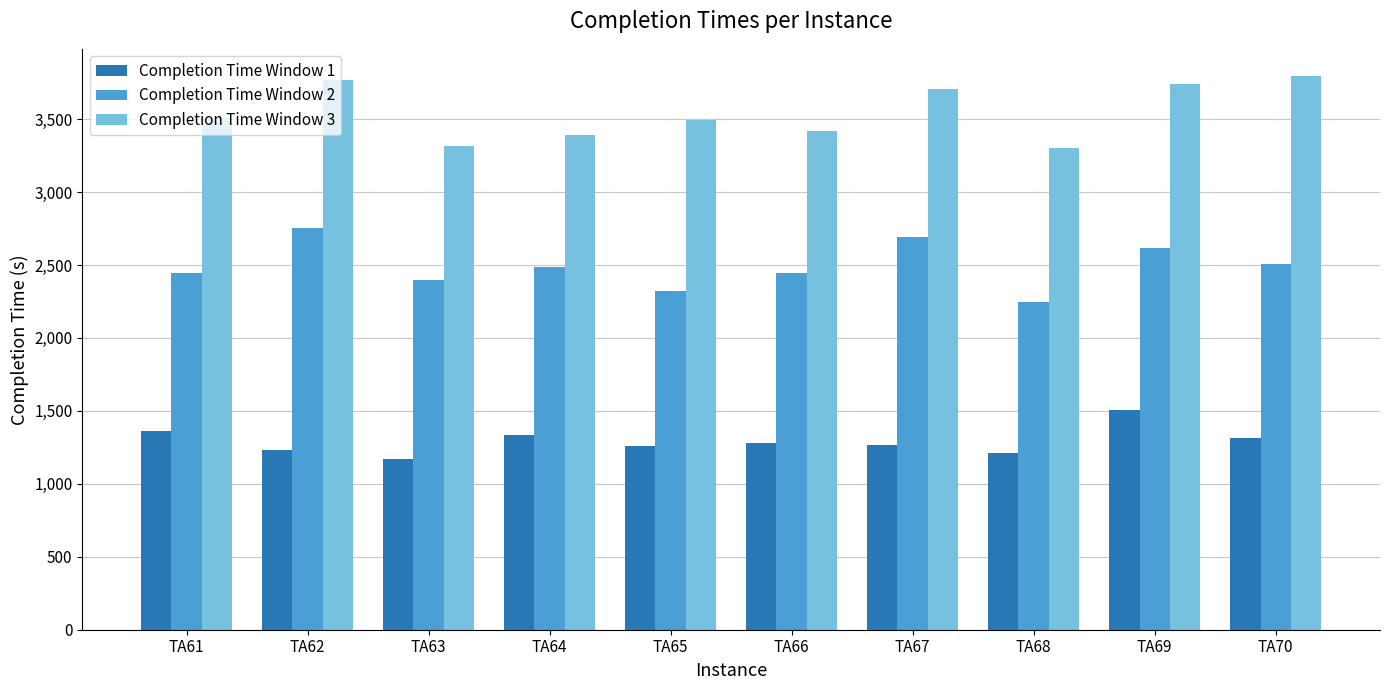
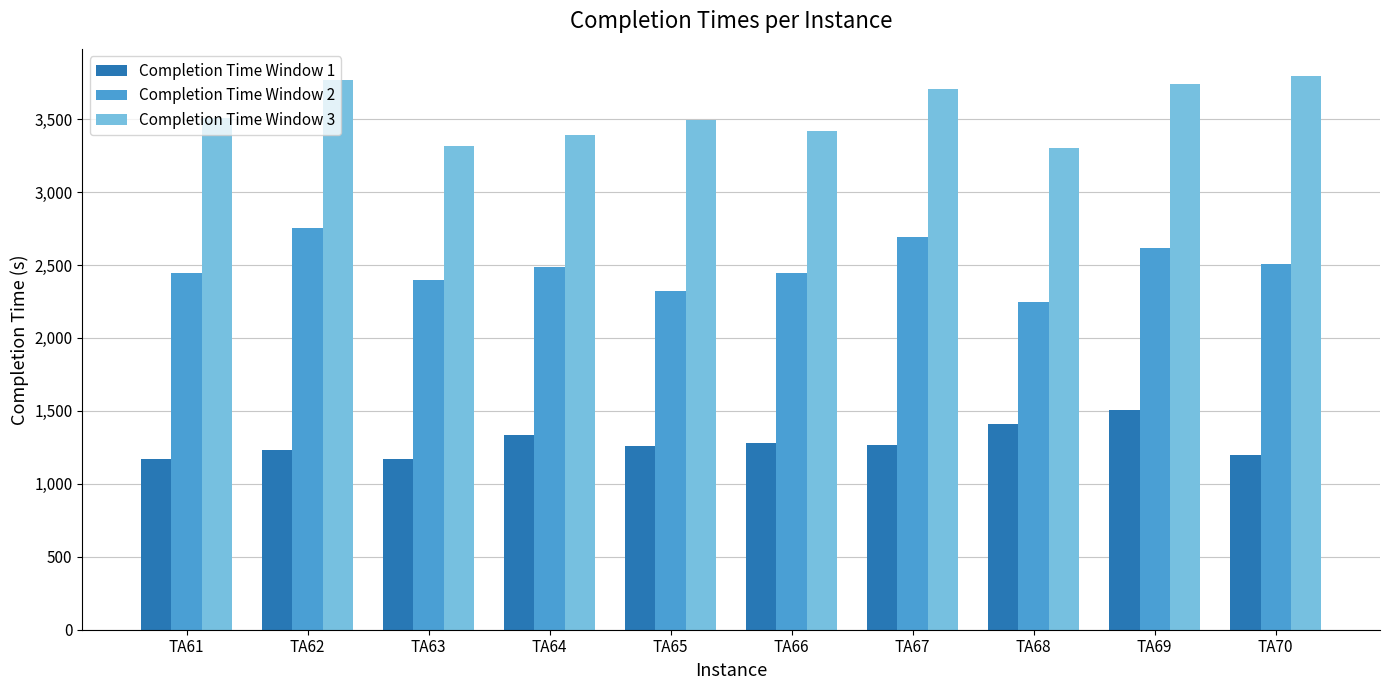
Completion Time Window 1, TA61: 1,360 -> 1,170
Completion Time Window 1, TA68: 1,210 -> 1,410
Completion Time Window 1, TA70: 1,310 -> 1,200
